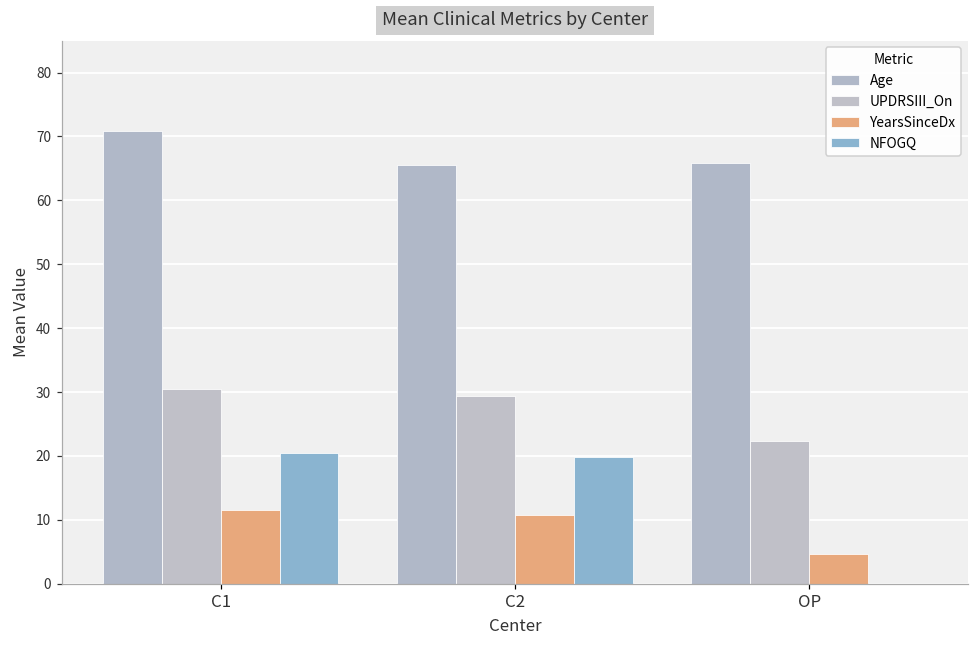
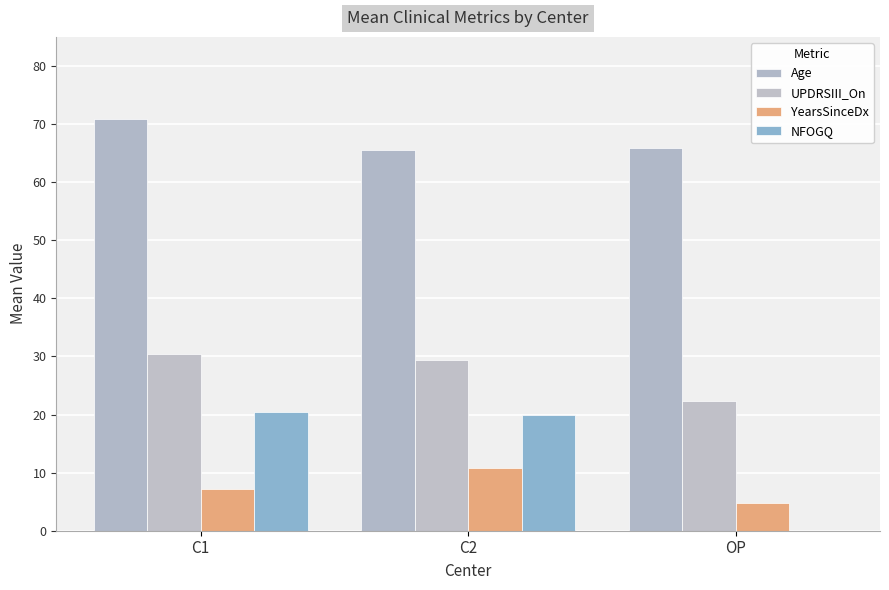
YearsSinceDx, C1: 12 -> 7
